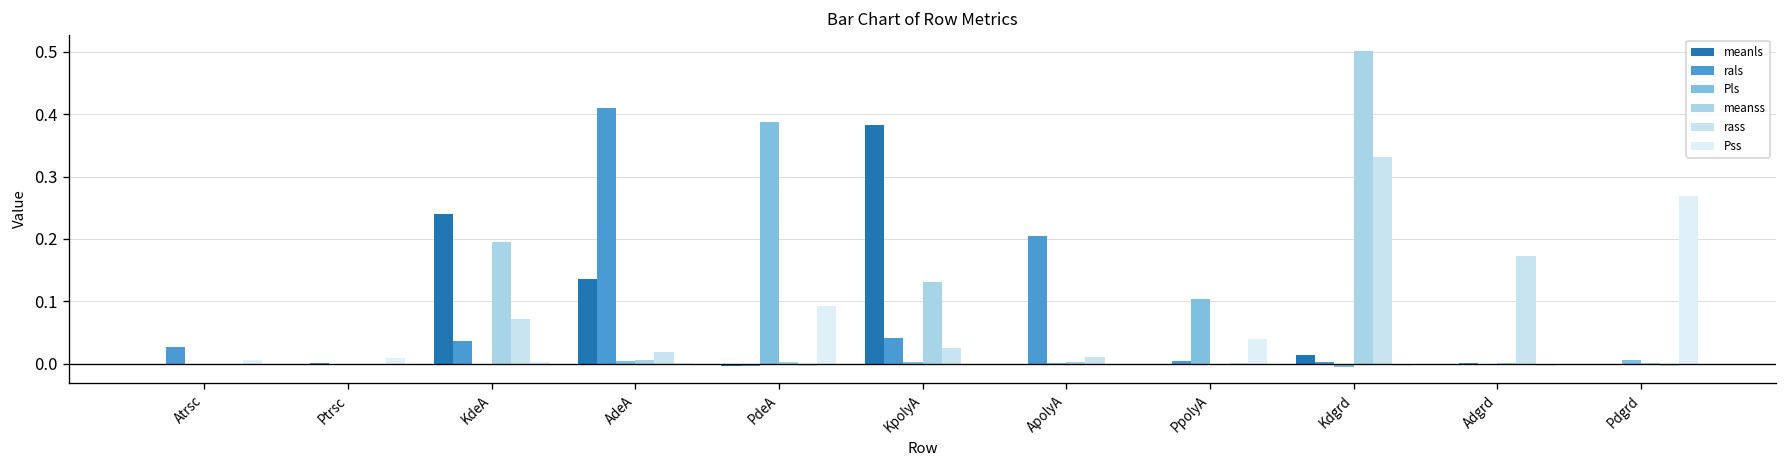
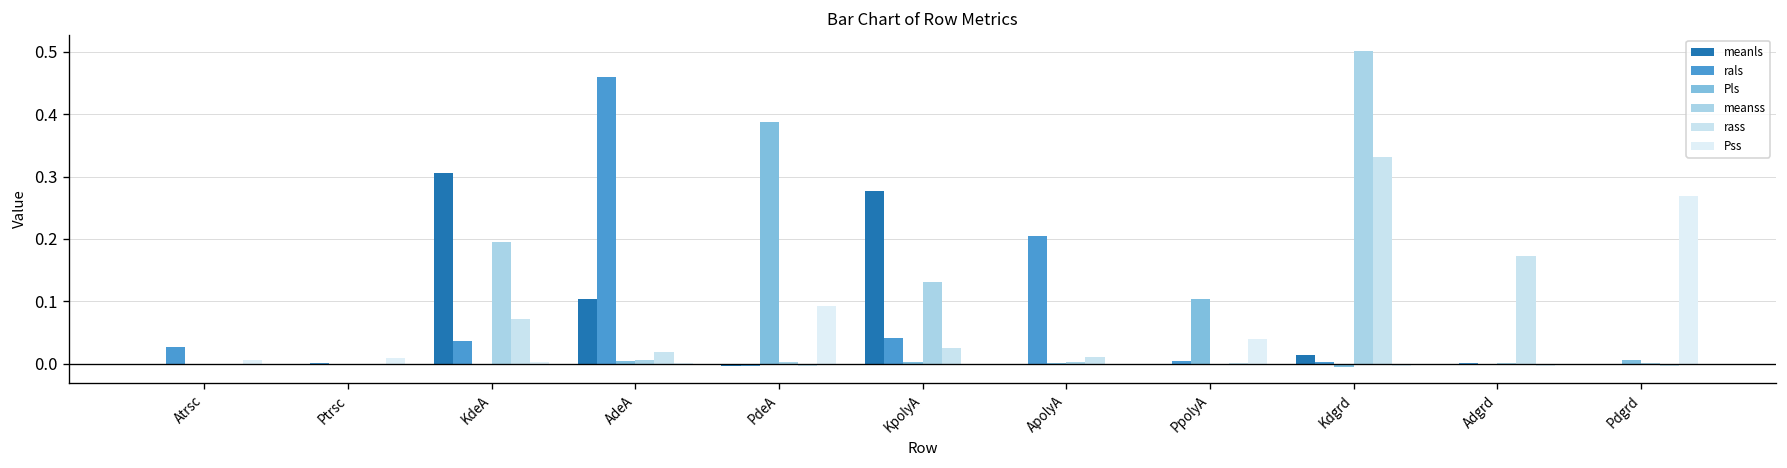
meanls, KdeA: 0.24 -> 0.31
meanls, AdeA: 0.14 -> 0.10
rals, AdeA: 0.41 -> 0.46
meanls, KpolyA: 0.38 -> 0.28
